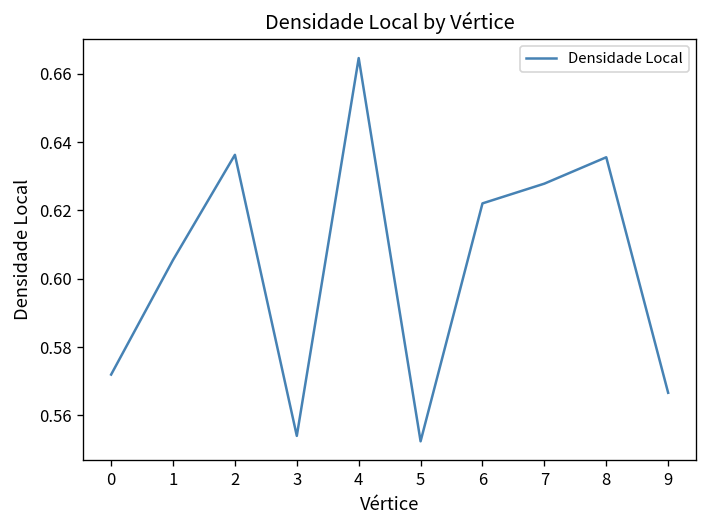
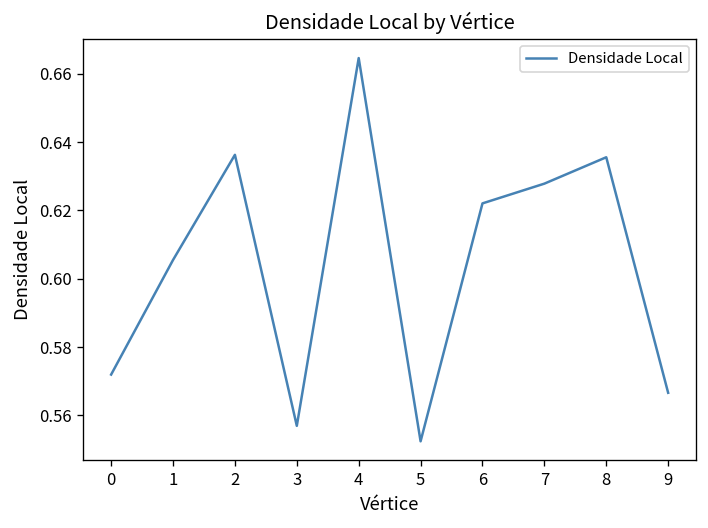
3: 0.554 -> 0.557
